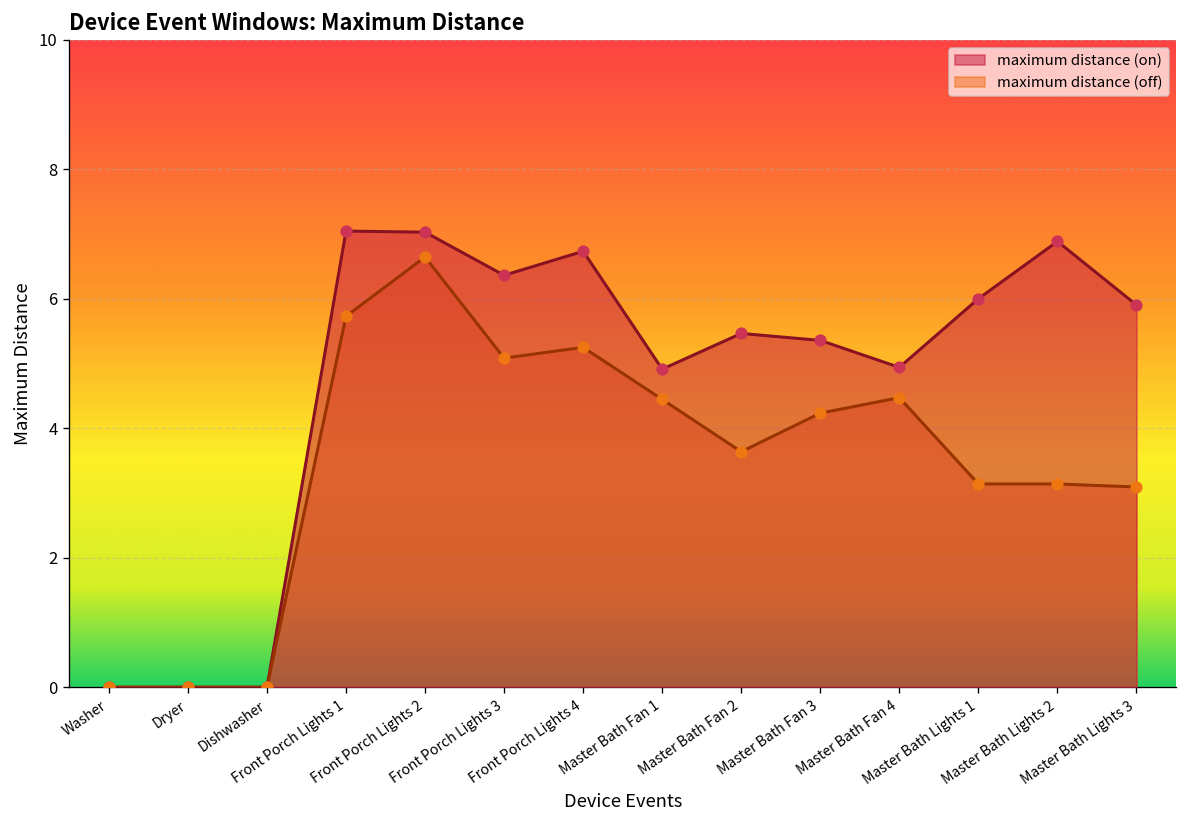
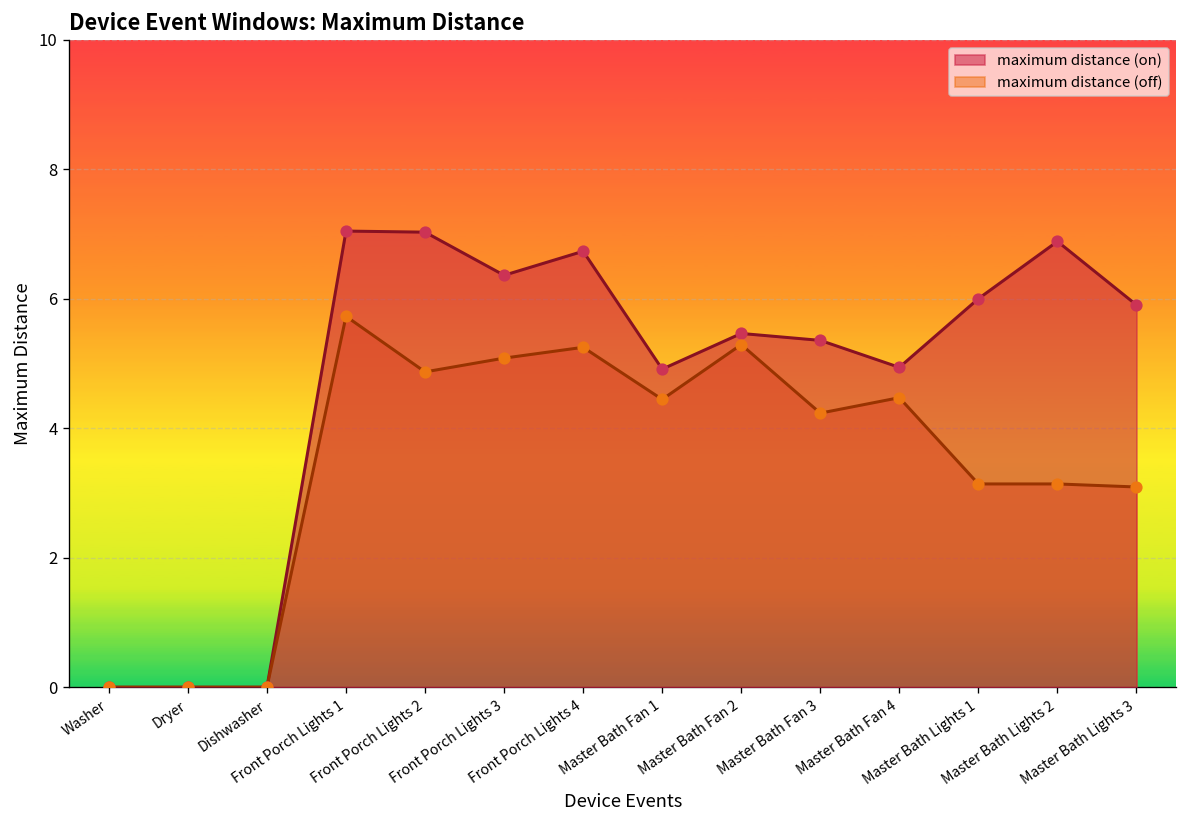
maximum distance (off), Front Porch Lights 2: 6.6 -> 4.9
maximum distance (off), Master Bath Fan 2: 3.6 -> 5.3
